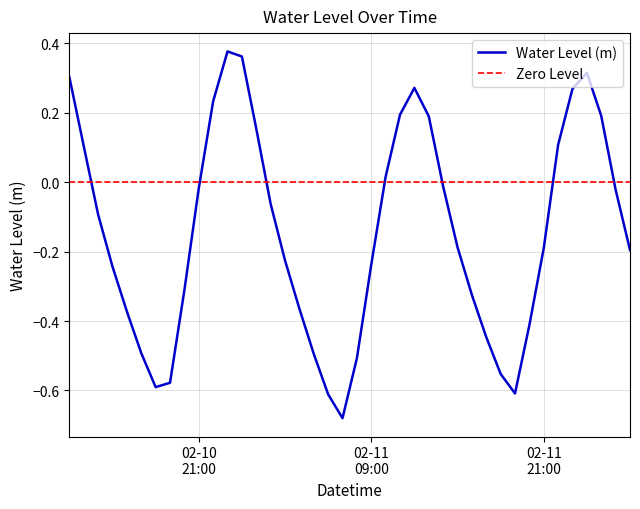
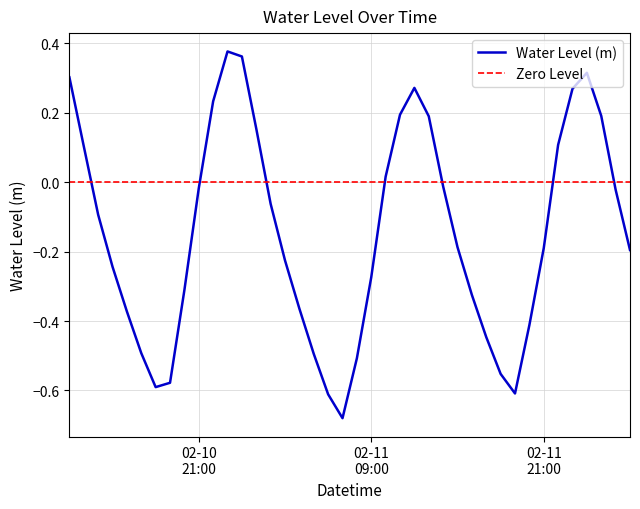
02-11 09:00: -0.24 -> -0.27
